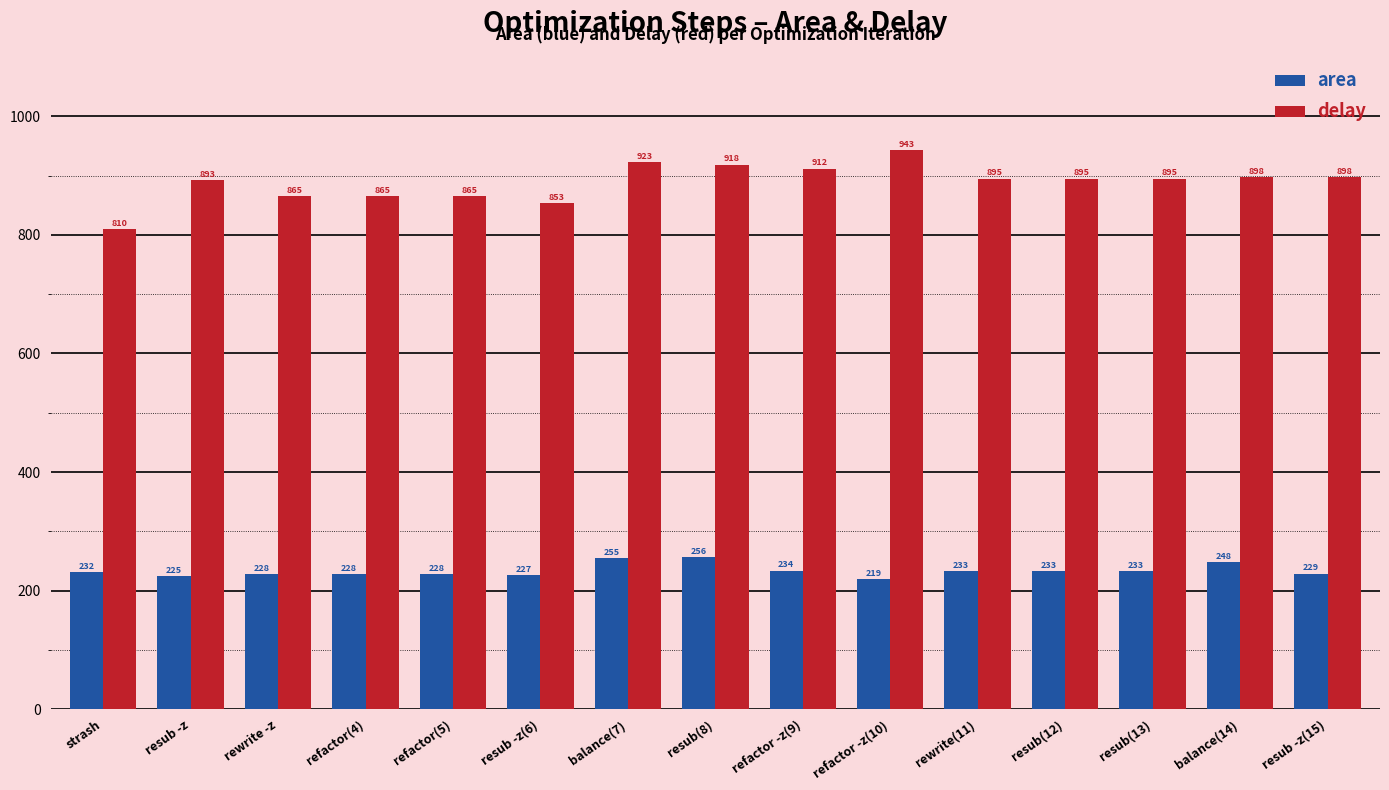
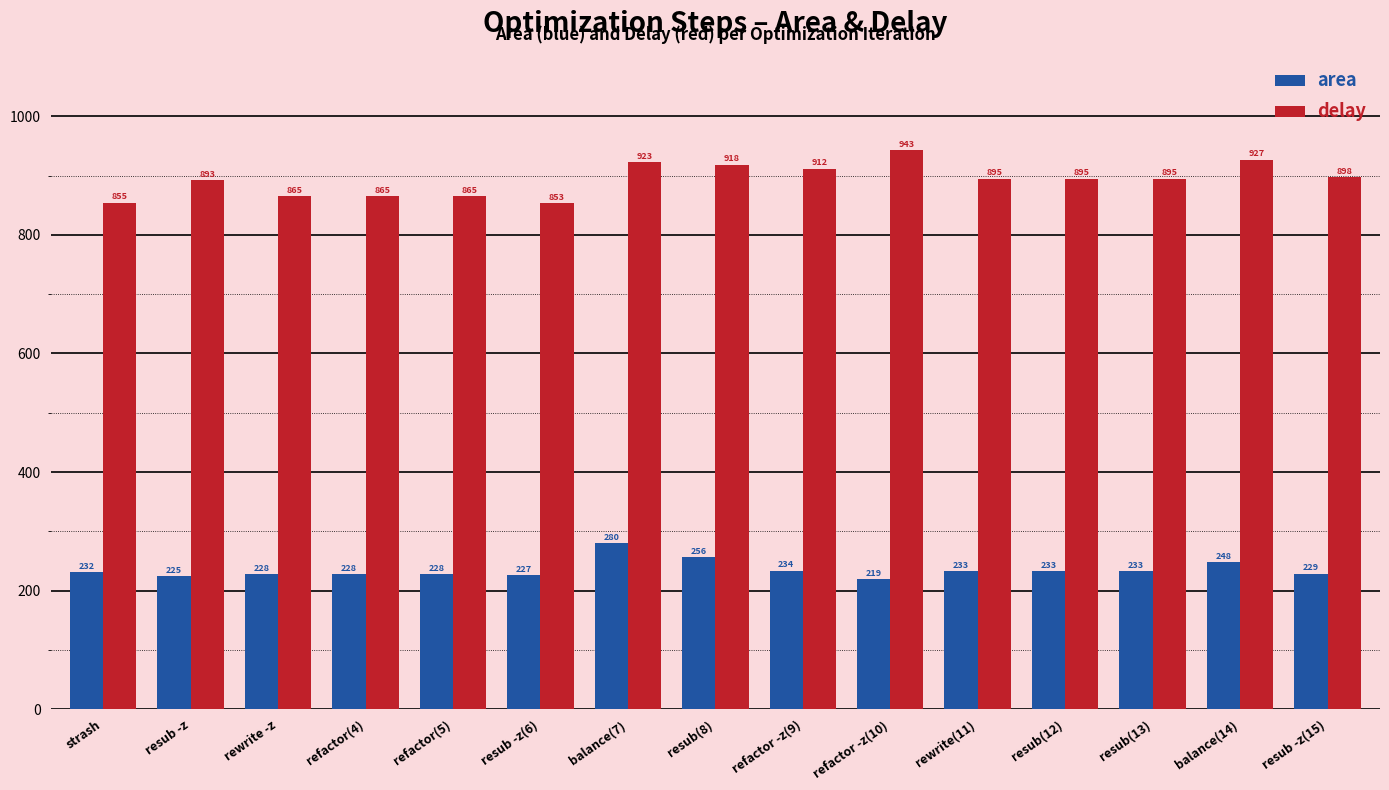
delay, strash: 810 -> 855
area, balance(7): 255 -> 280
delay, balance(14): 898 -> 927
